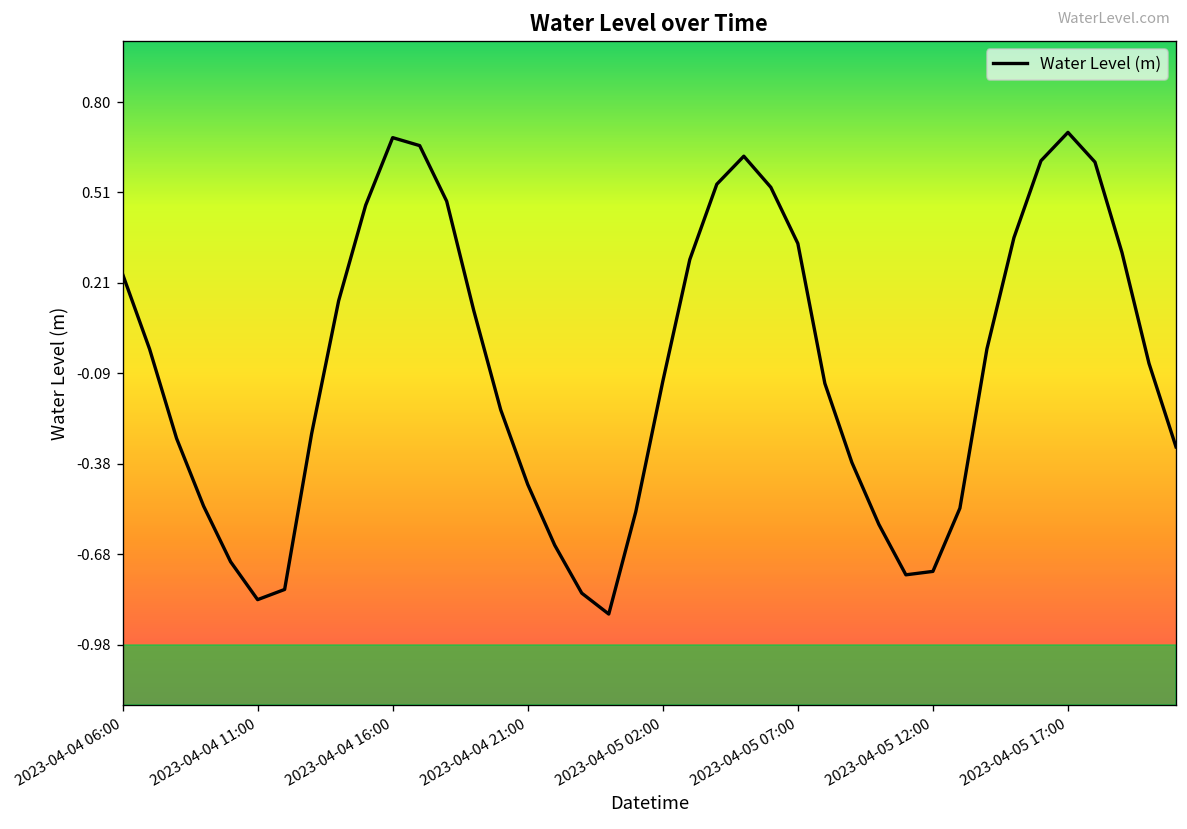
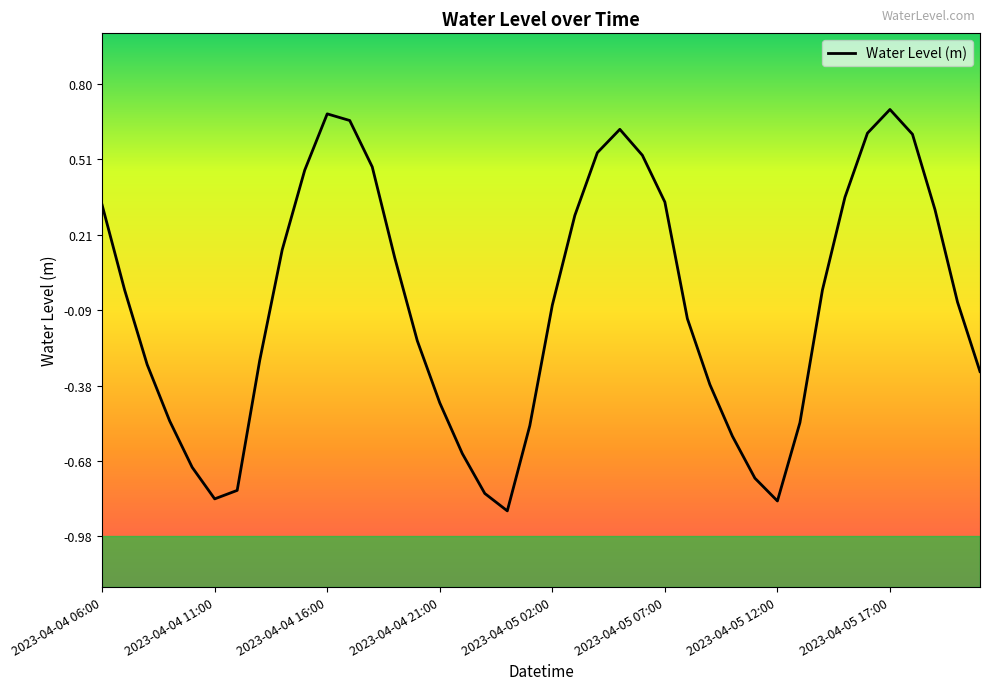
2023-04-04 06:00: 0.24 -> 0.33
2023-04-05 02:00: -0.11 -> -0.07
2023-04-05 12:00: -0.74 -> -0.84
